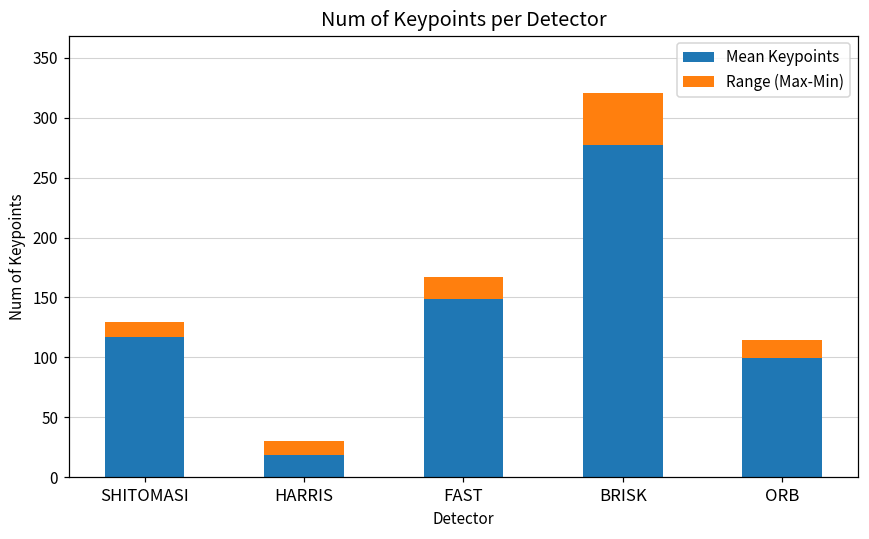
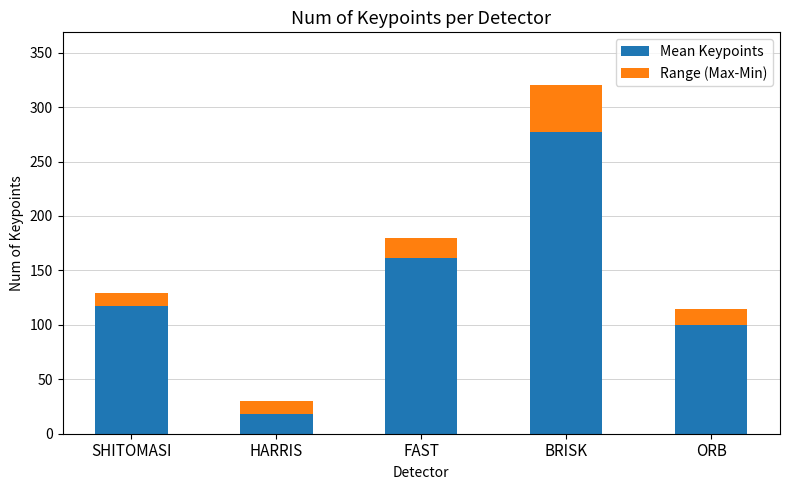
Mean Keypoints, FAST: 149 -> 162
